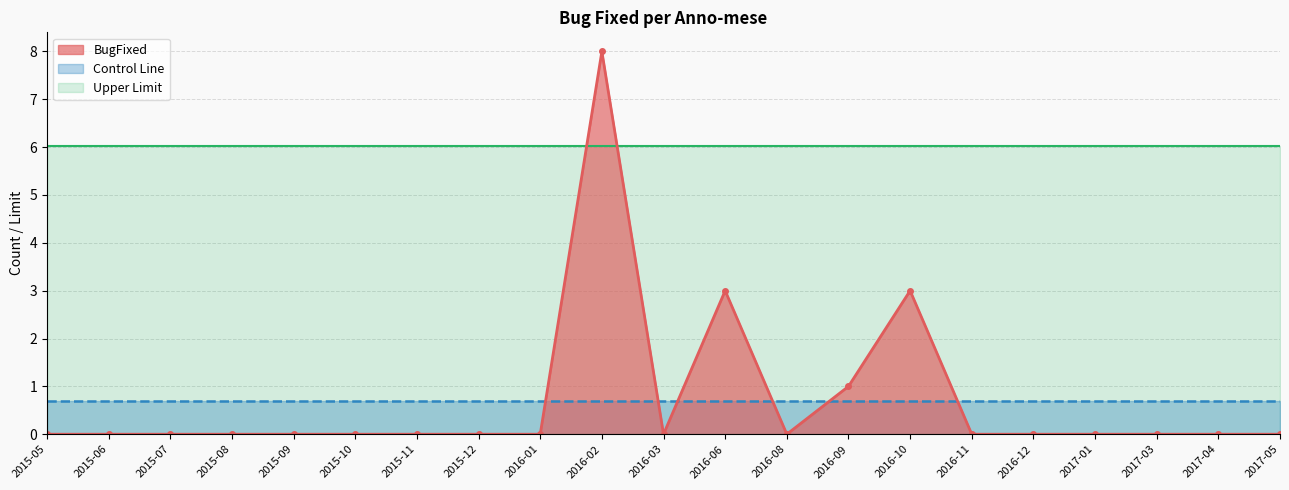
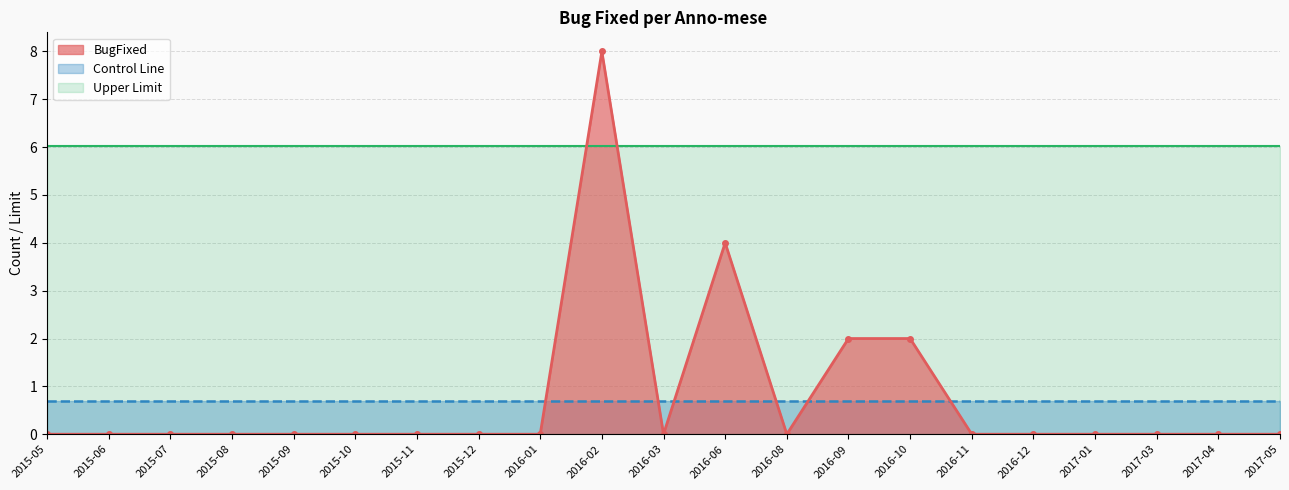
BugFixed, 2016-06: 3 -> 4
BugFixed, 2016-09: 1 -> 2
BugFixed, 2016-10: 3 -> 2
